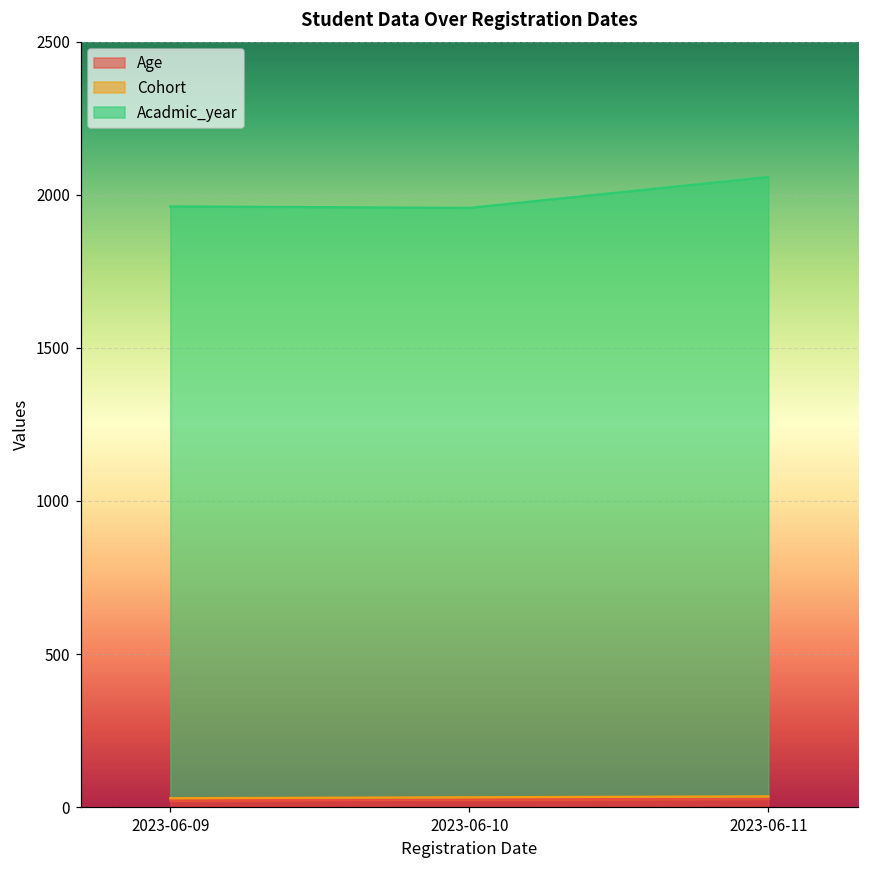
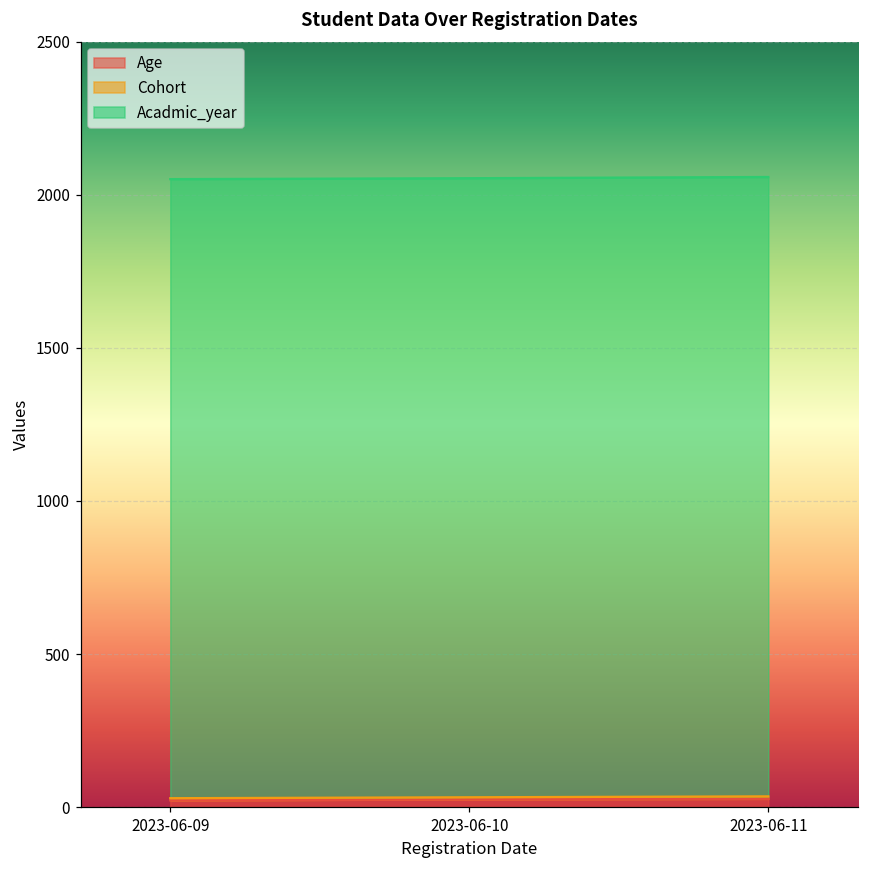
Acadmic_year, 2023-06-09: 1930 -> 2020
Acadmic_year, 2023-06-10: 1930 -> 2020
